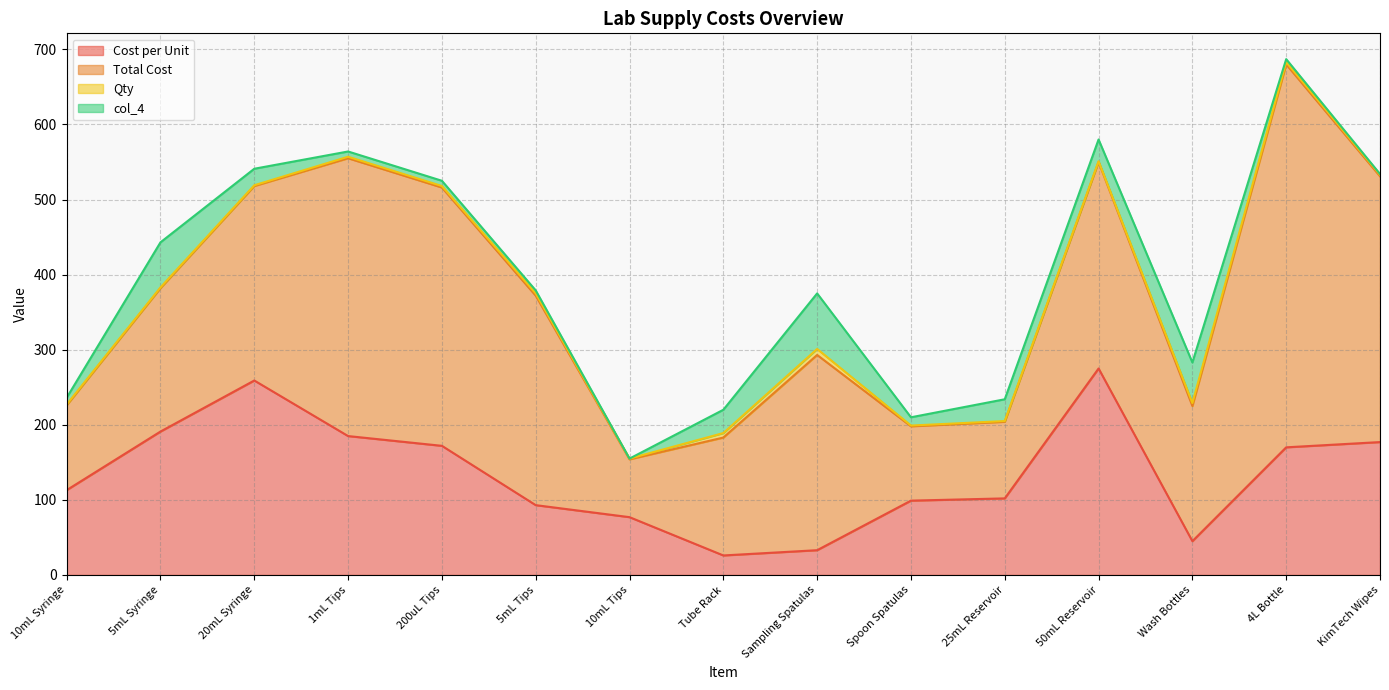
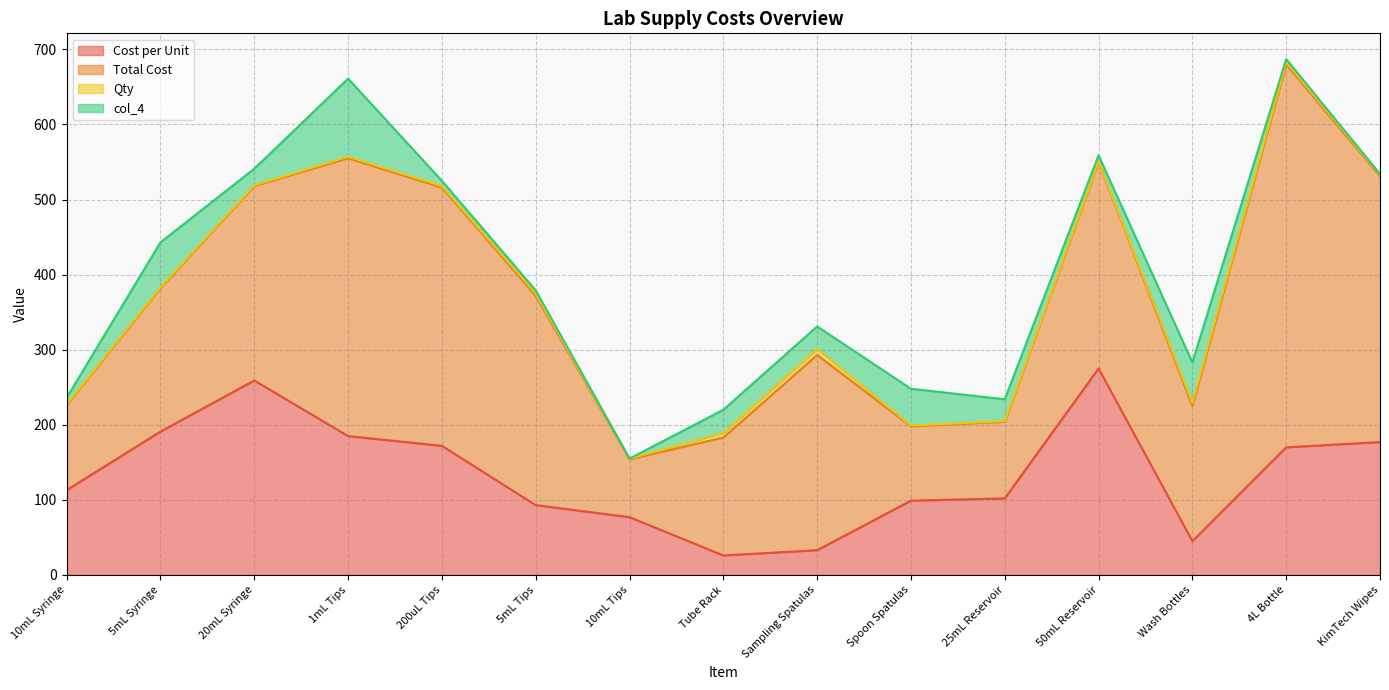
col_4, 1mL Tips: 10 -> 100
col_4, Sampling Spatulas: 70 -> 30
col_4, Spoon Spatulas: 10 -> 50
col_4, 50mL Reservoir: 30 -> 10
